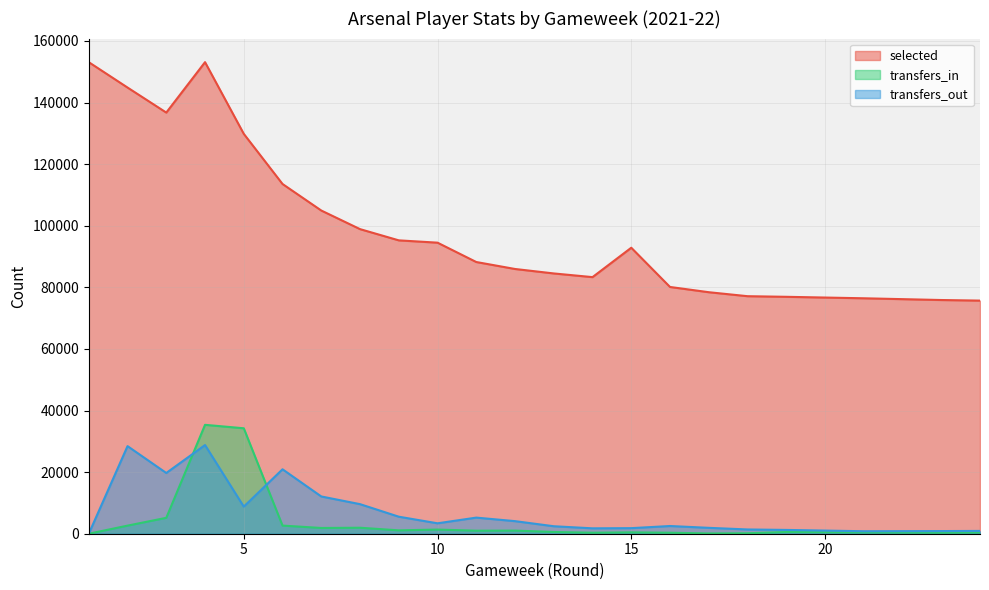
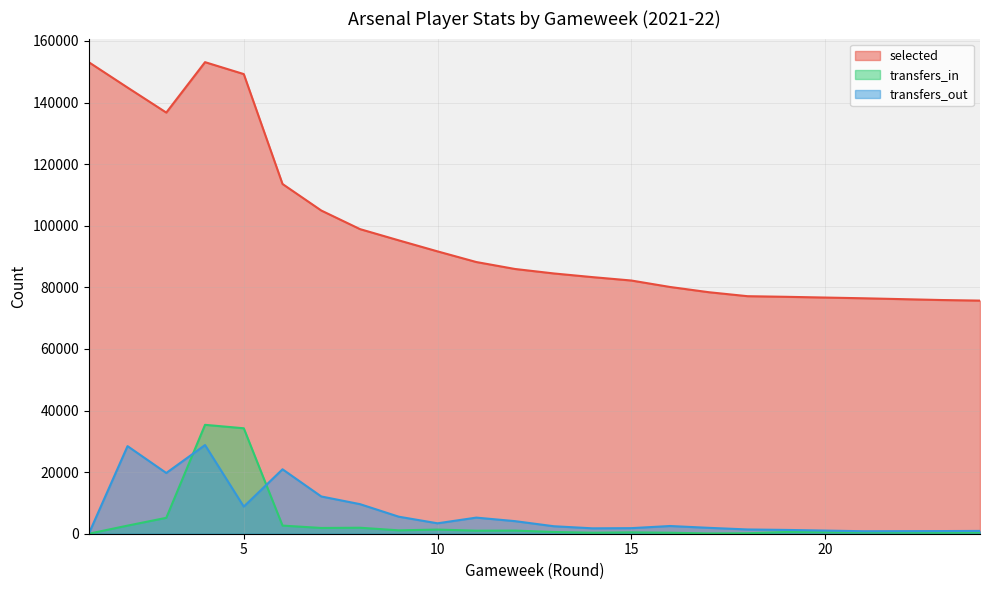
selected, 5: 130000 -> 149000
selected, 10: 95000 -> 92000
selected, 15: 93000 -> 82000
